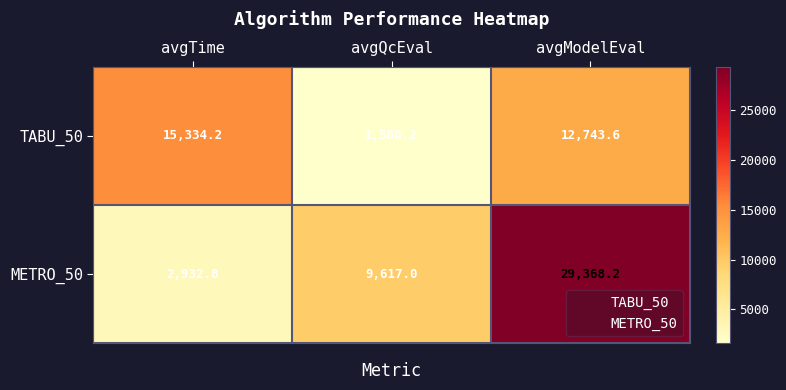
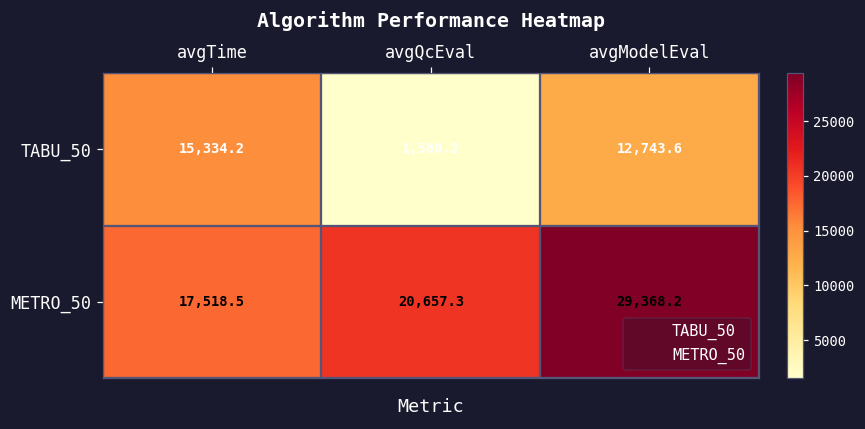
METRO_50, avgTime: 2,932.8 -> 17,518.5
METRO_50, avgQcEval: 9,617.0 -> 20,657.3
